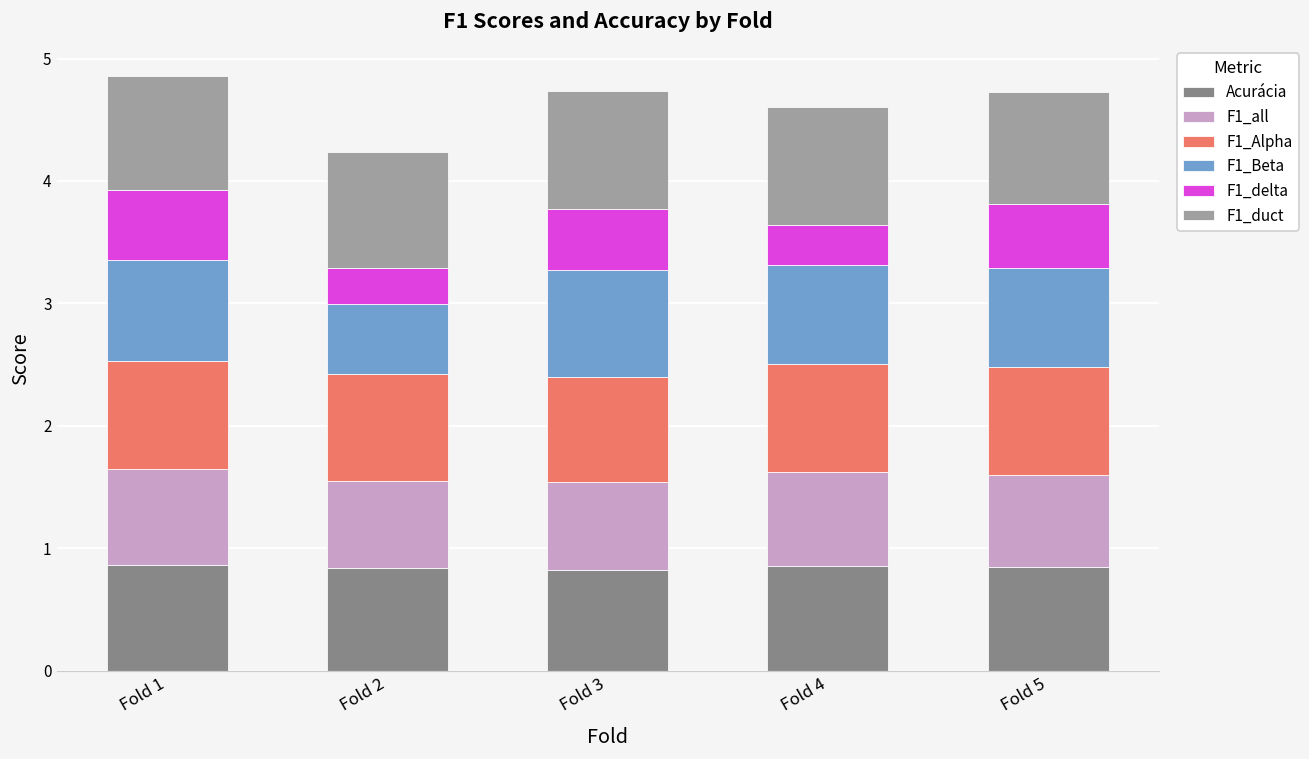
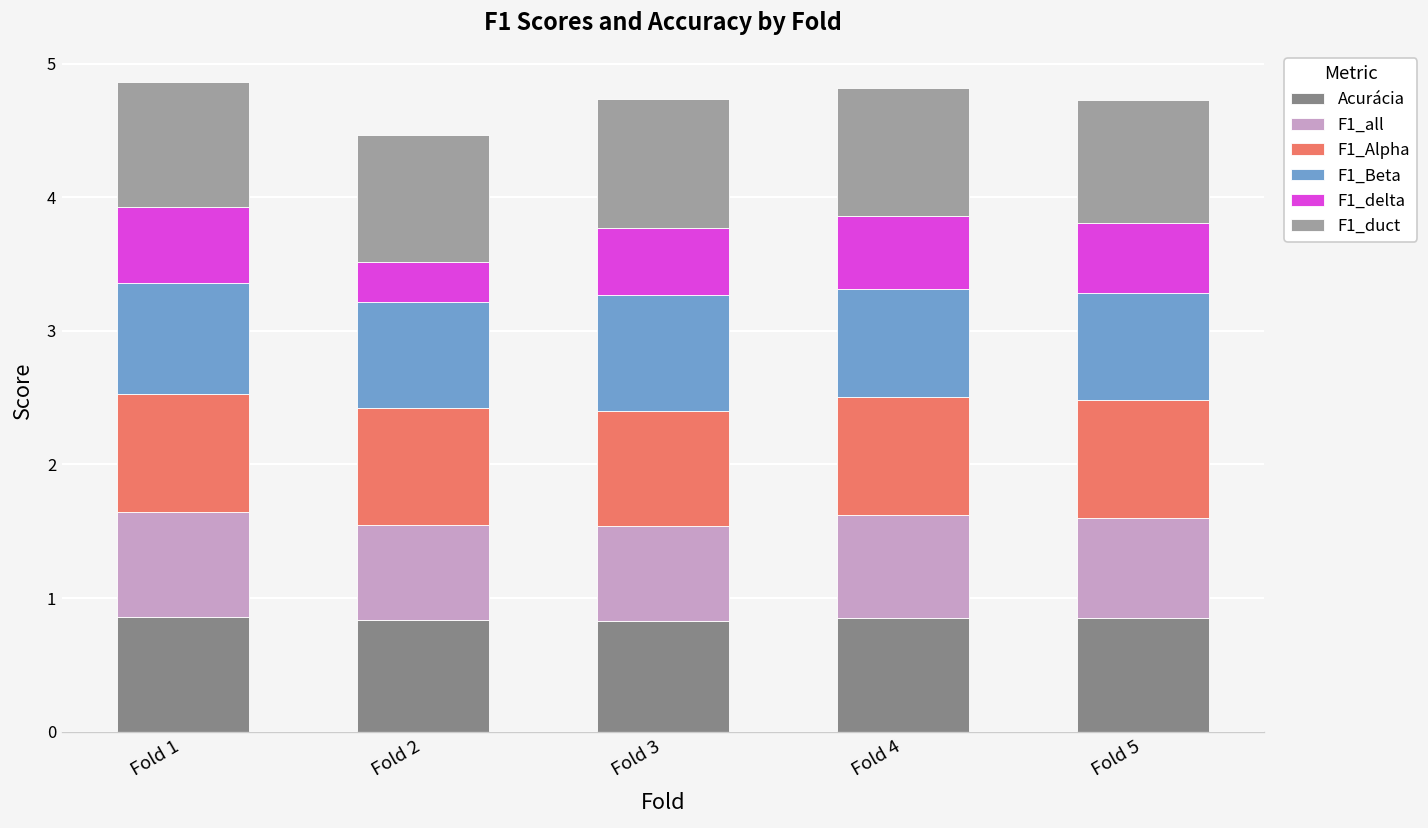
F1_Beta, Fold 2: 0.57 -> 0.80
F1_delta, Fold 4: 0.33 -> 0.55
